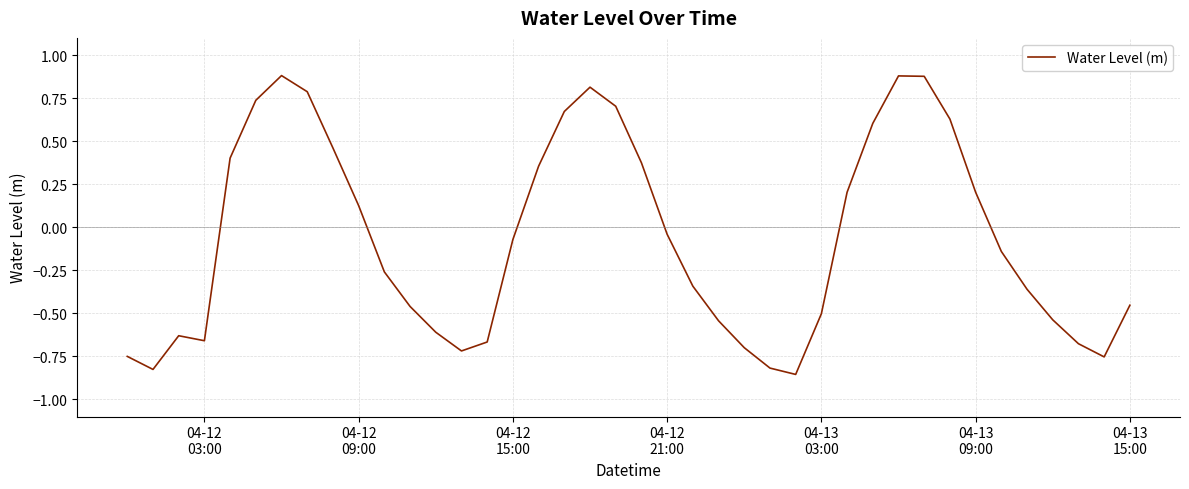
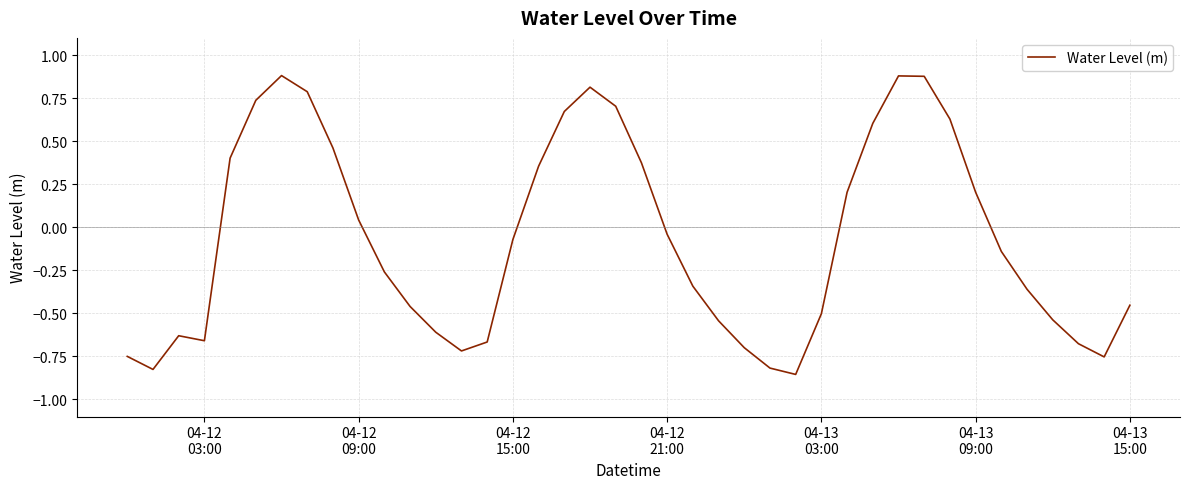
04-12 09:00: 0.13 -> 0.04
